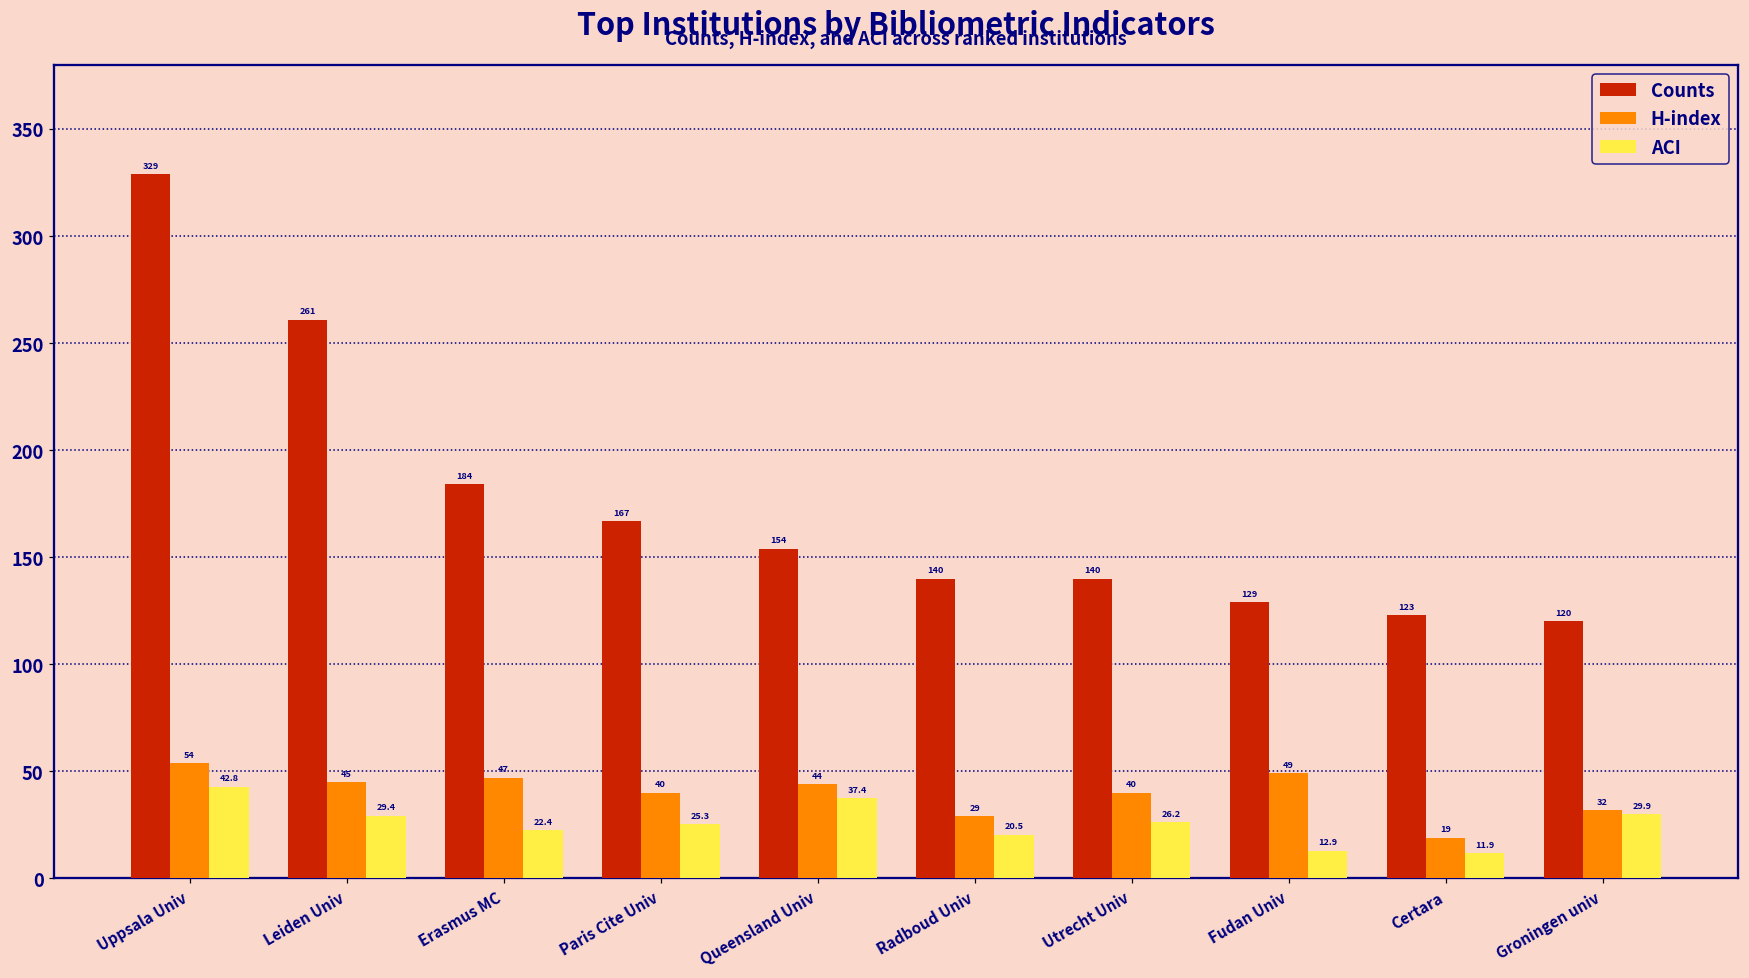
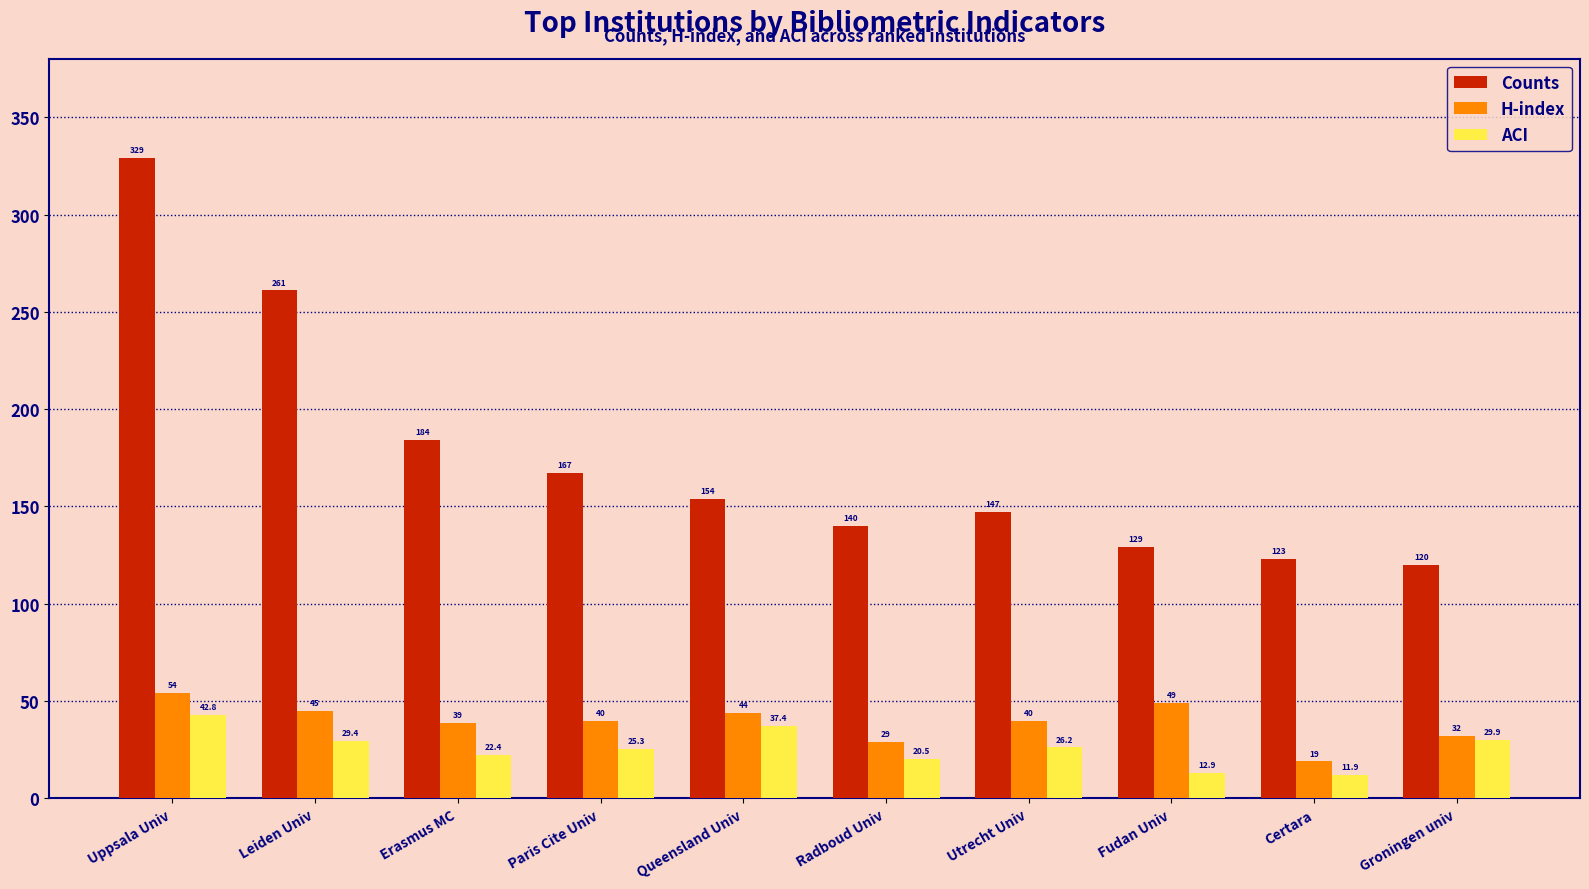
H-index, Erasmus MC: 47 -> 39
Counts, Utrecht Univ: 140 -> 147
